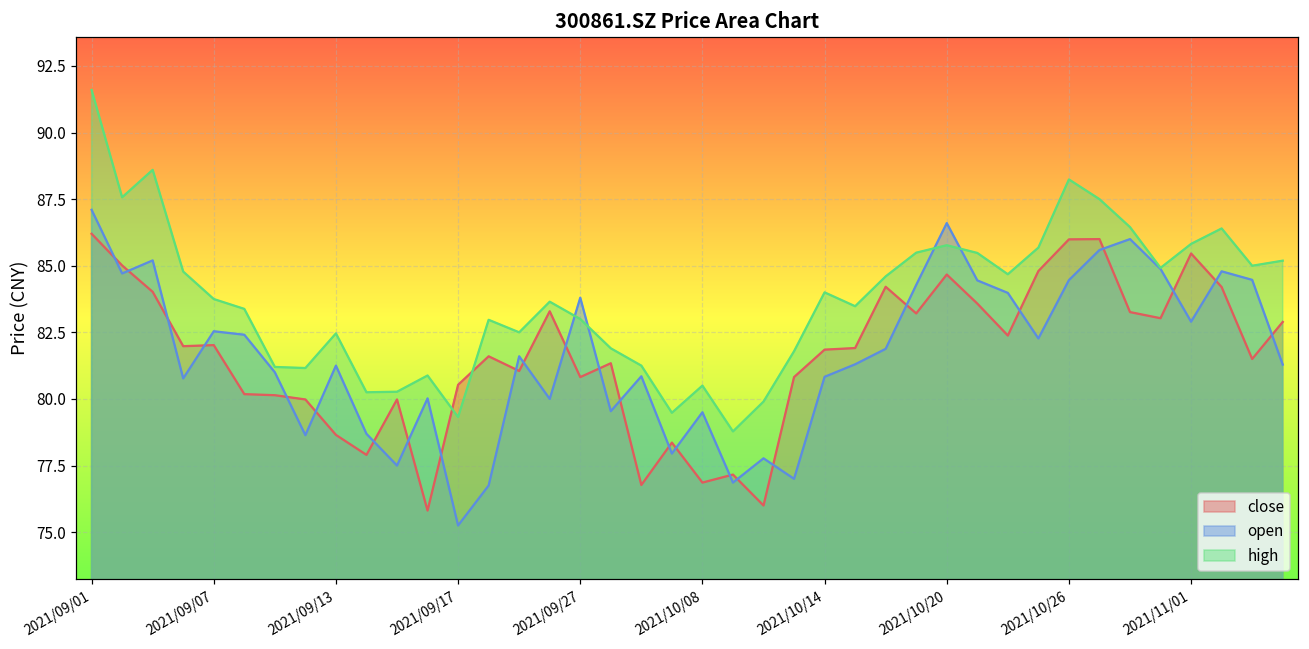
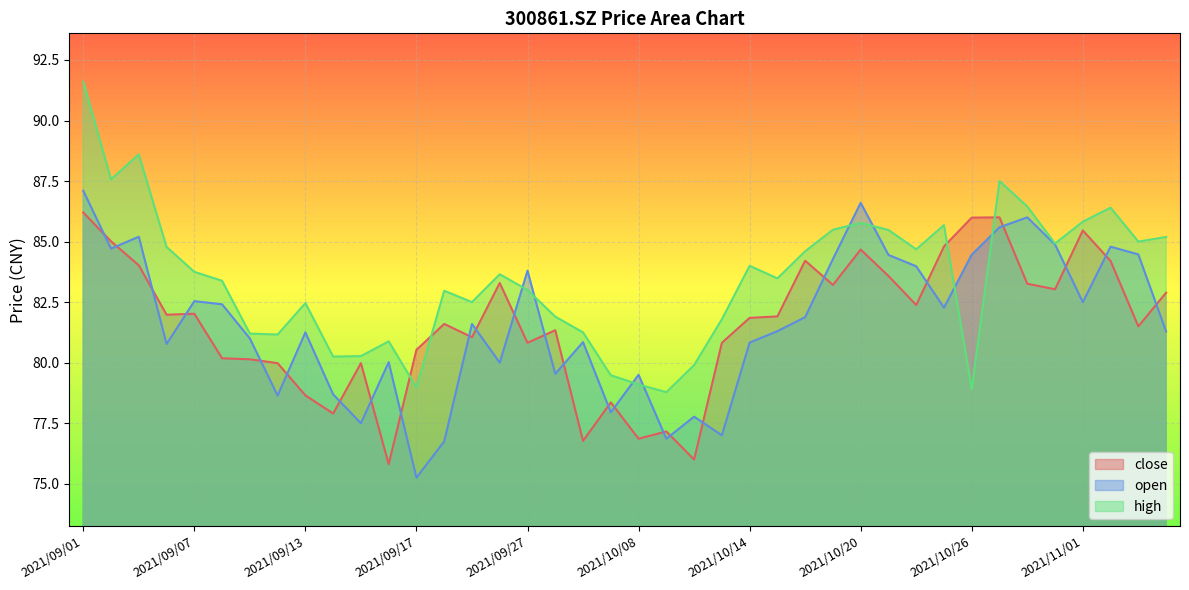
high, 2021/09/17: 79.3 -> 79.0
high, 2021/10/08: 80.5 -> 79.1
high, 2021/10/26: 88.2 -> 78.9
open, 2021/11/01: 82.9 -> 82.5
